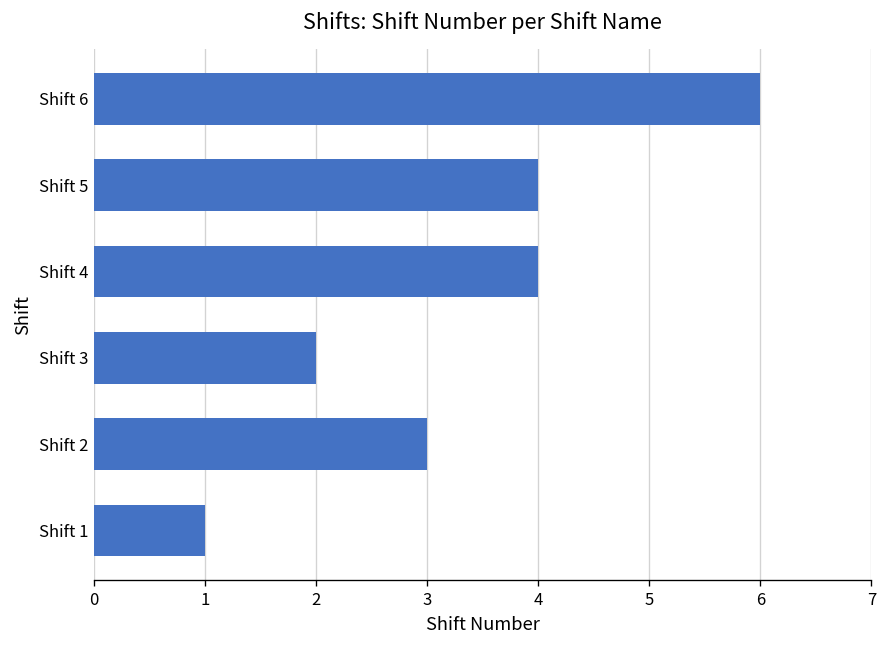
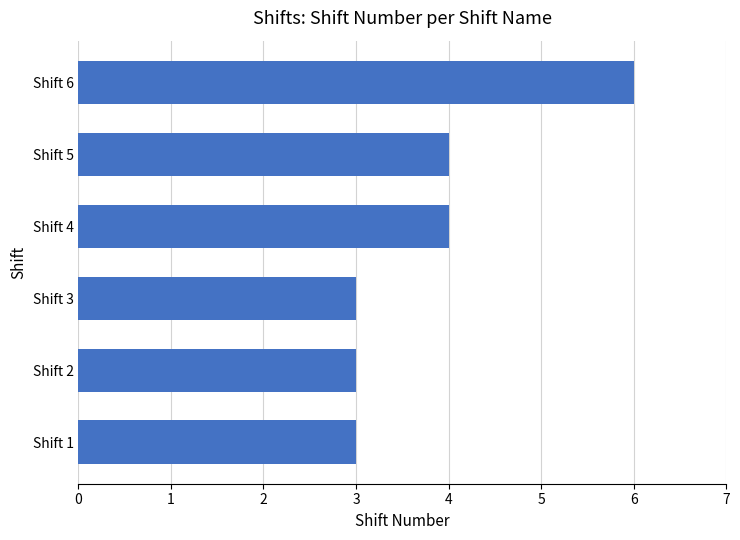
Shift 3: 2 -> 3
Shift 1: 1 -> 3
